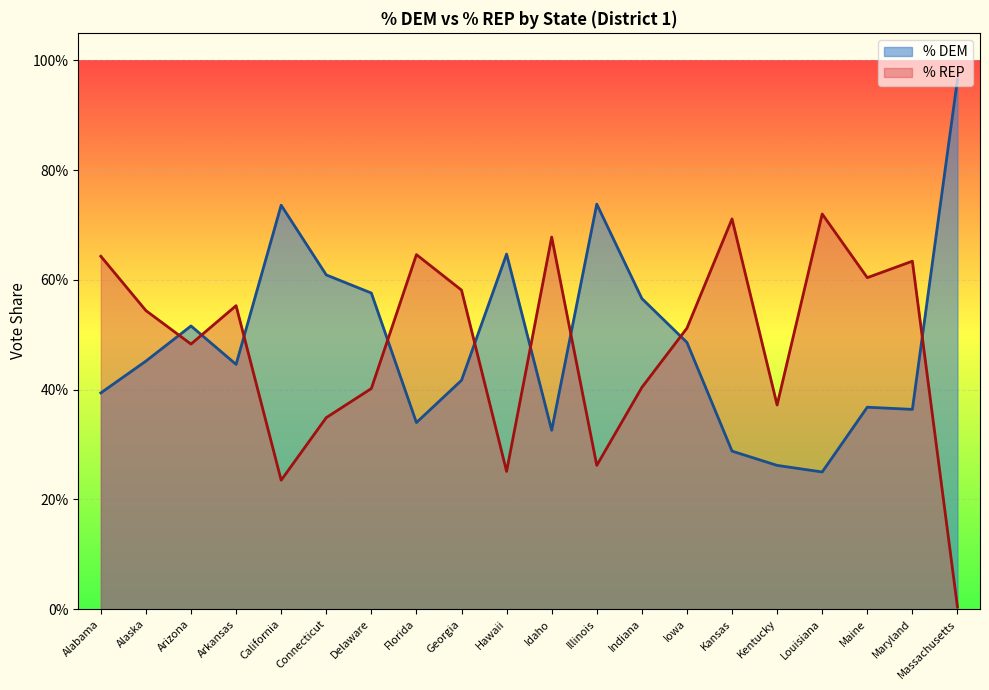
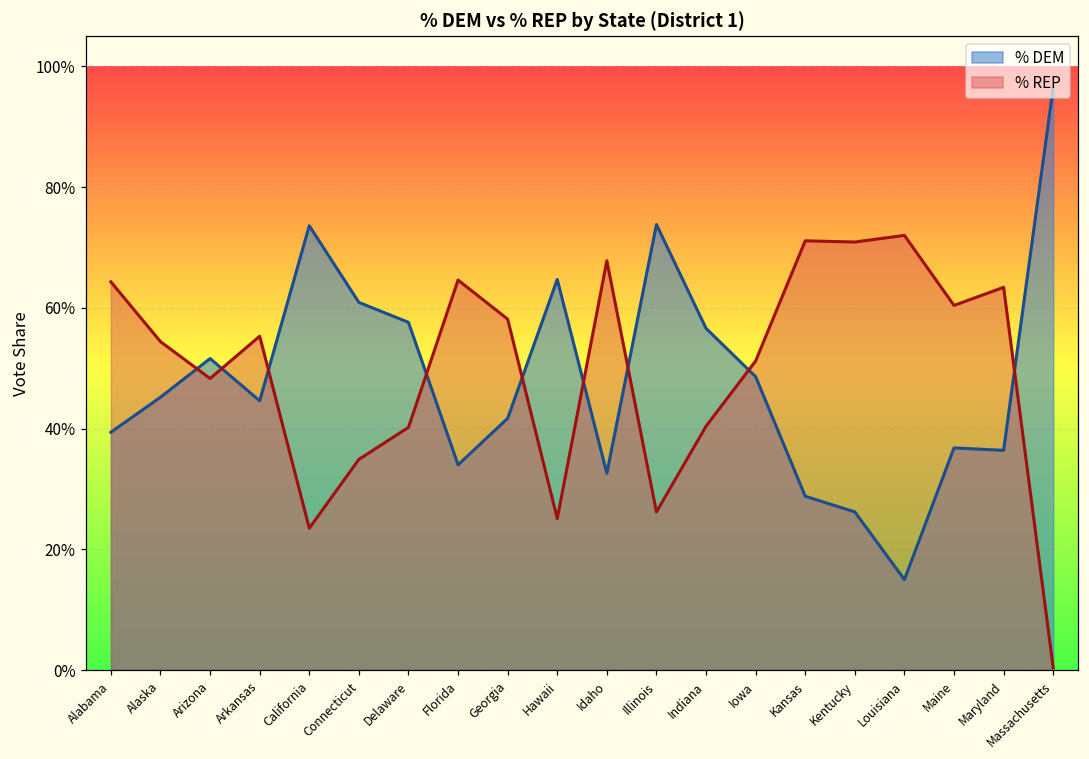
% REP, Kentucky: 37% -> 71%
% DEM, Louisiana: 25% -> 15%
